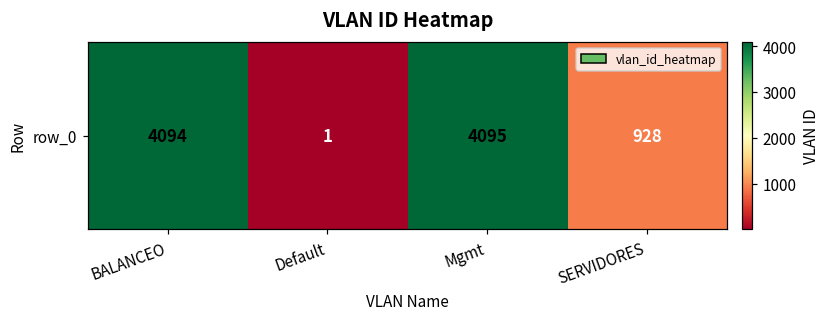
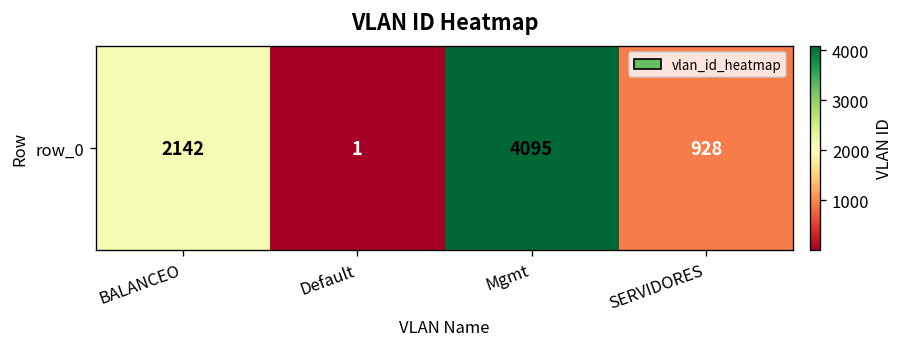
row_0, BALANCEO: 4094 -> 2142
